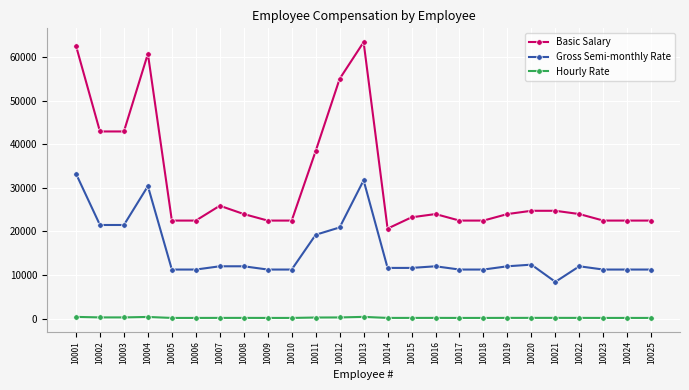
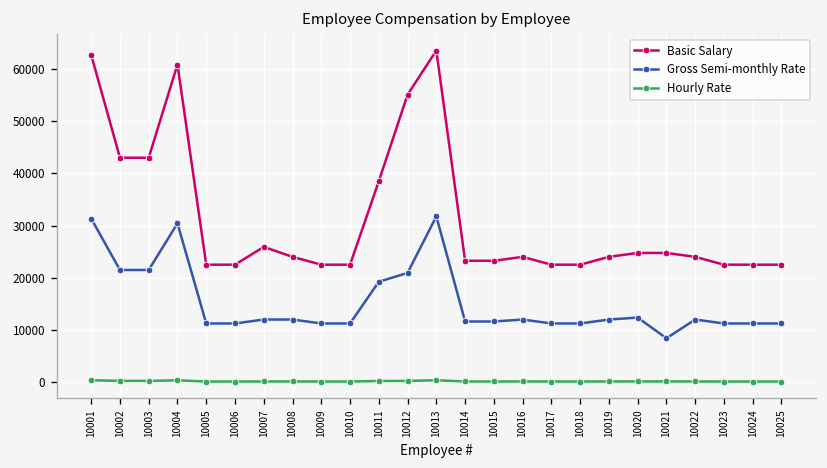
Gross Semi-monthly Rate, 10001: 33000 -> 31000
Basic Salary, 10014: 21000 -> 23000
